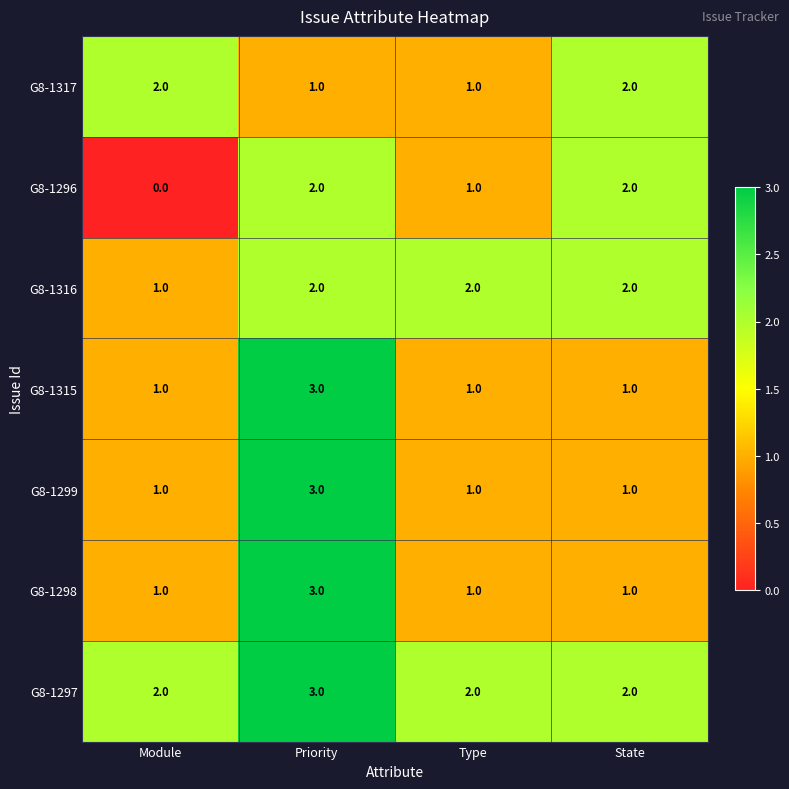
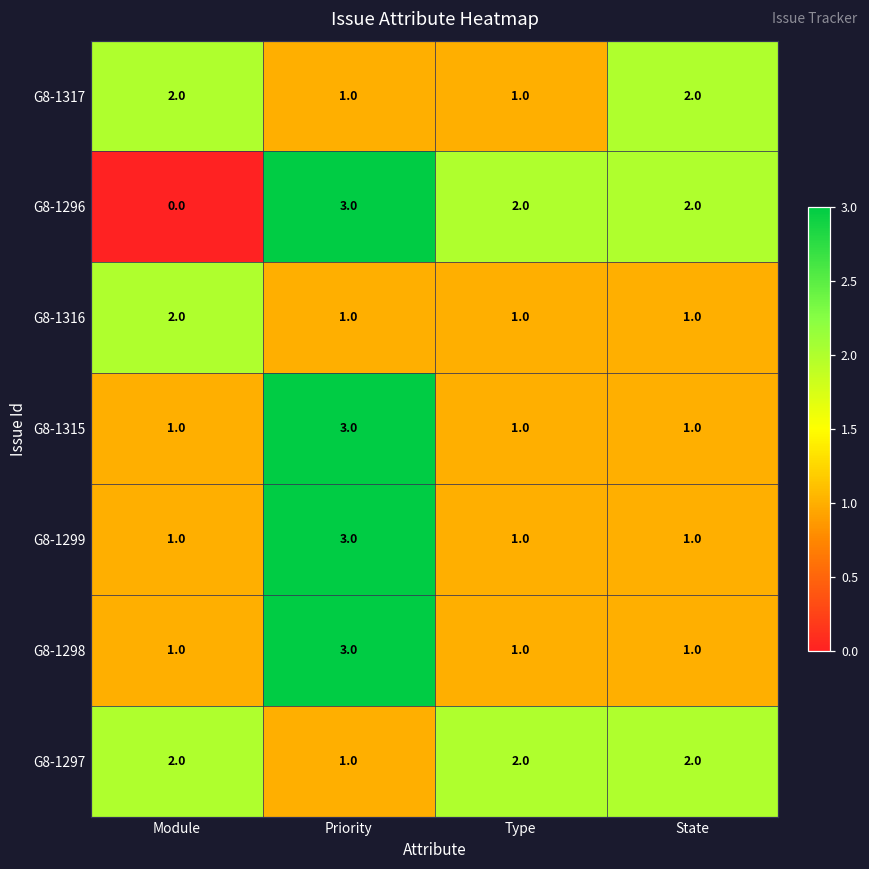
G8-1296, Priority: 2.0 -> 3.0
G8-1296, Type: 1.0 -> 2.0
G8-1316, Module: 1.0 -> 2.0
G8-1316, Priority: 2.0 -> 1.0
G8-1316, Type: 2.0 -> 1.0
G8-1316, State: 2.0 -> 1.0
G8-1297, Priority: 3.0 -> 1.0
